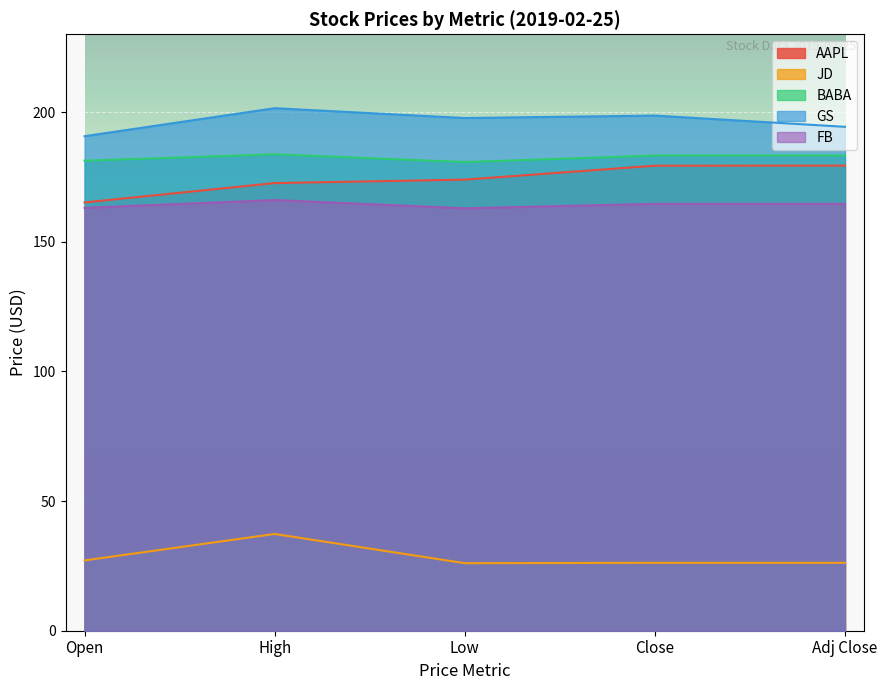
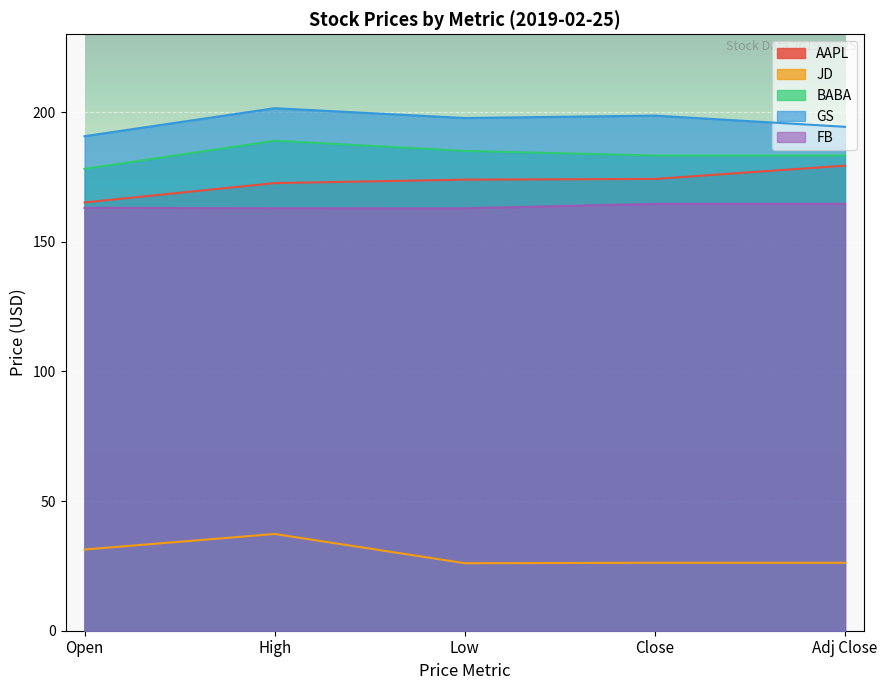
JD, Open: 27 -> 31
BABA, Open: 181 -> 178
BABA, High: 184 -> 189
FB, High: 166 -> 163
BABA, Low: 181 -> 185
AAPL, Close: 179 -> 174
